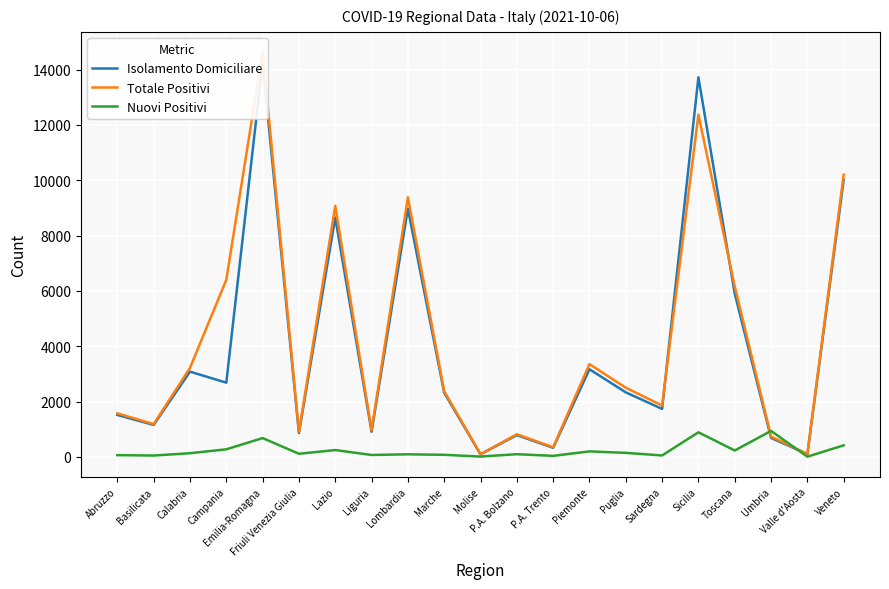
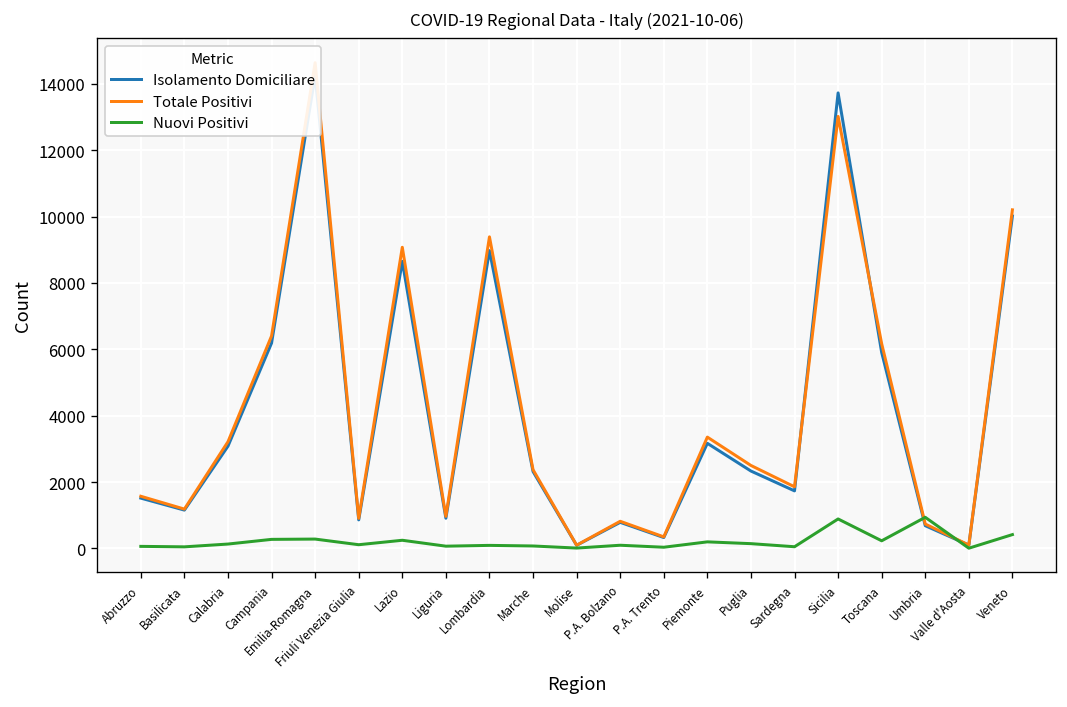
Isolamento Domiciliare, Campania: 2700 -> 6200
Nuovi Positivi, Emilia-Romagna: 700 -> 300
Totale Positivi, Sicilia: 12400 -> 13000
